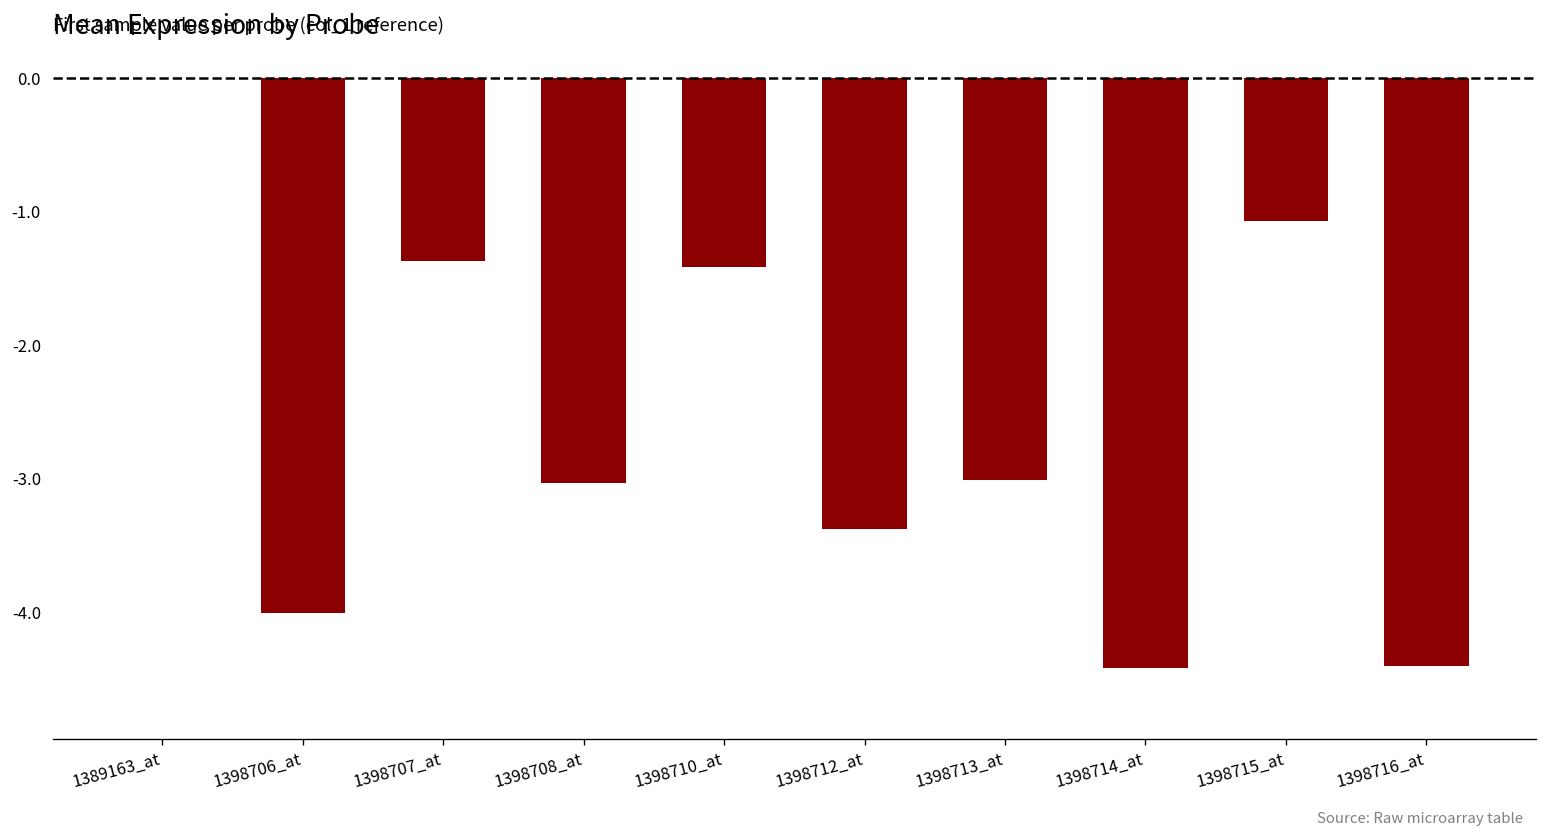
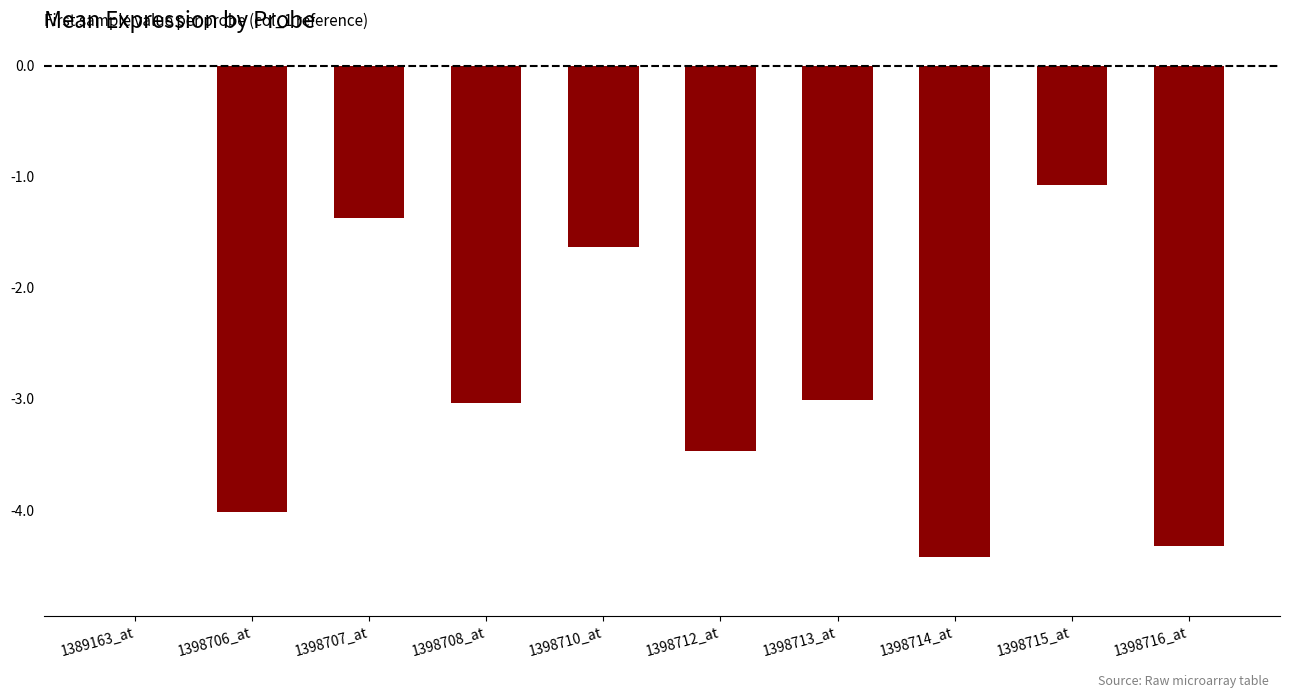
1398710_at: -1.42 -> -1.63
1398712_at: -3.38 -> -3.47
1398716_at: -4.41 -> -4.32
